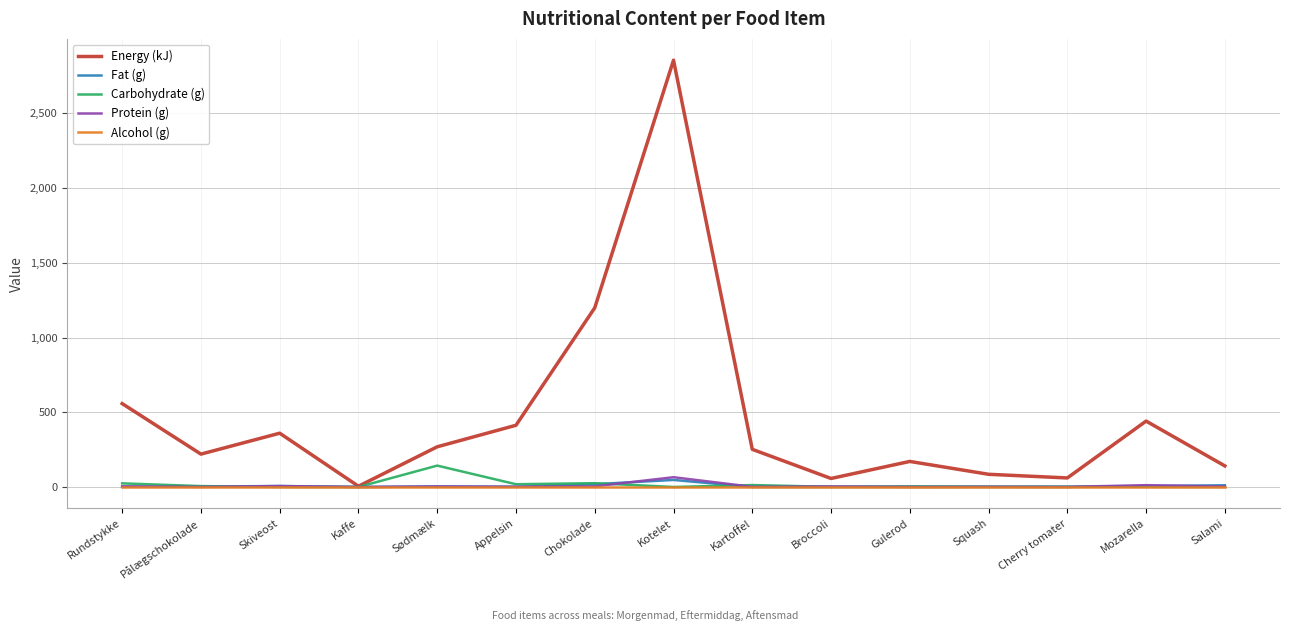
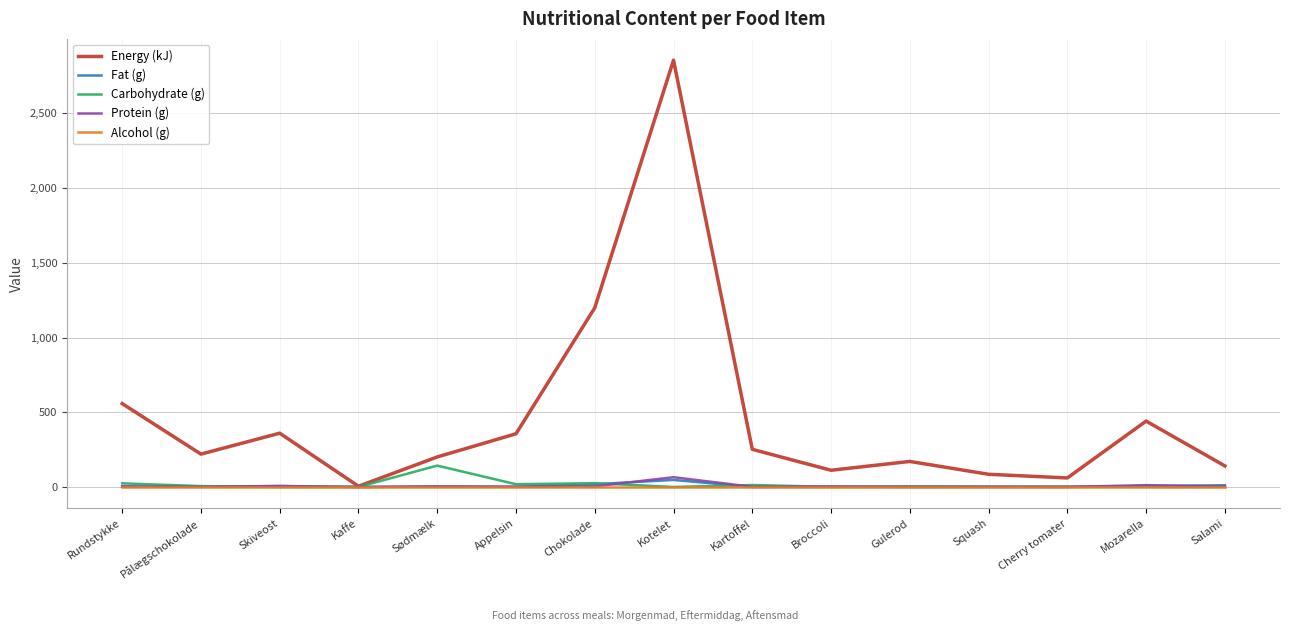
Energy (kJ), Sødmælk: 270 -> 200
Energy (kJ), Appelsin: 410 -> 360
Energy (kJ), Broccoli: 60 -> 110
